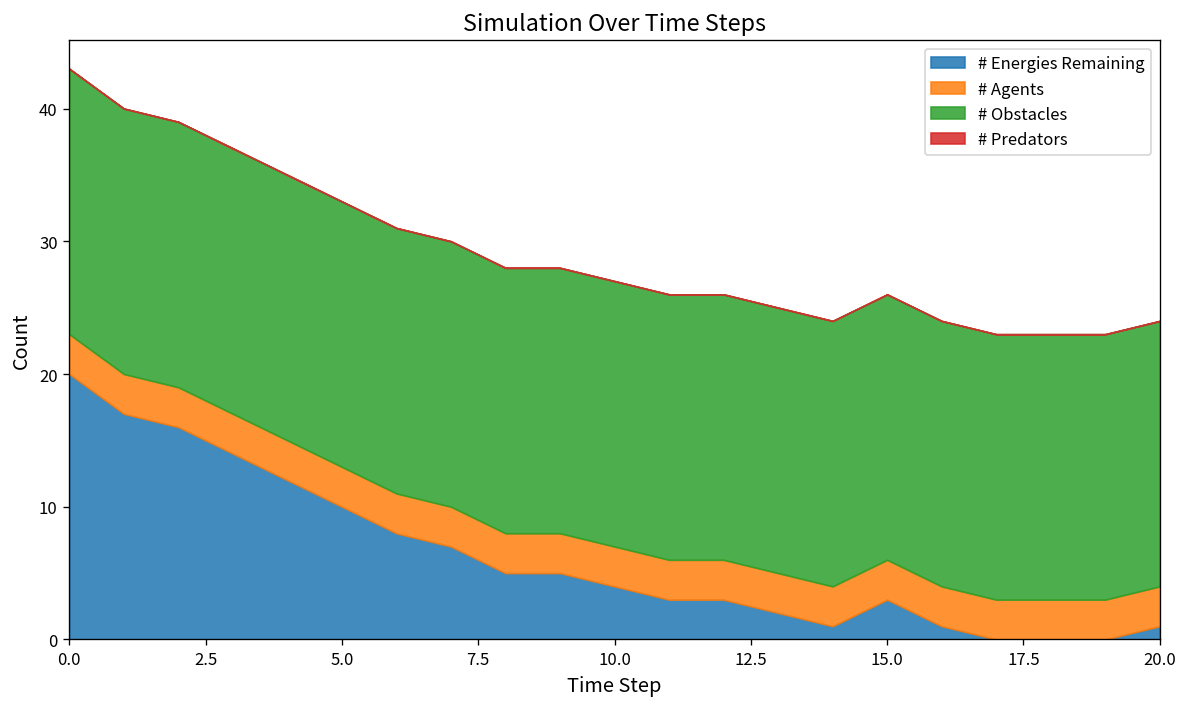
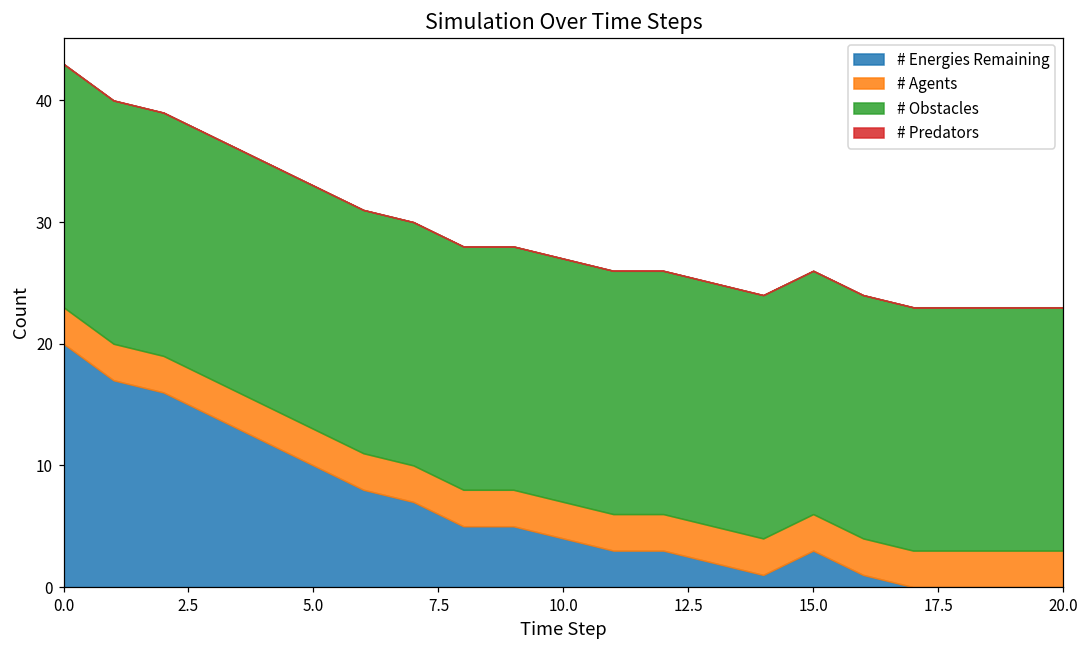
# Energies Remaining, 20.0: 1 -> 0
